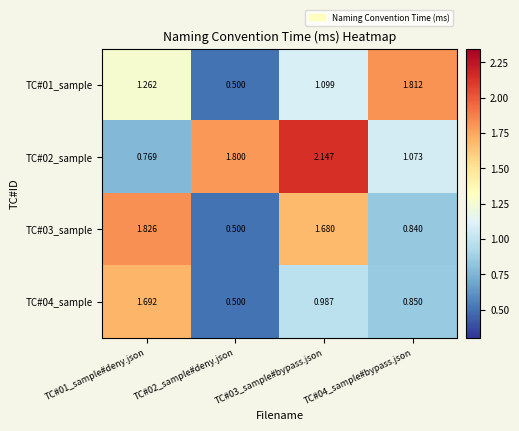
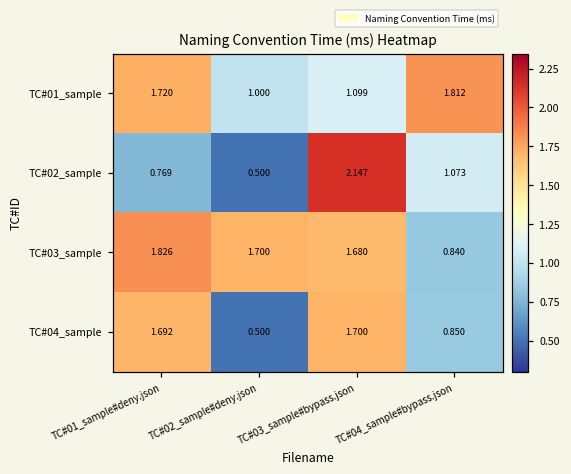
TC#01_sample, TC#01_sample#deny.json: 1.262 -> 1.720
TC#01_sample, TC#02_sample#deny.json: 0.500 -> 1.000
TC#02_sample, TC#02_sample#deny.json: 1.800 -> 0.500
TC#03_sample, TC#02_sample#deny.json: 0.500 -> 1.700
TC#04_sample, TC#03_sample#bypass.json: 0.987 -> 1.700
